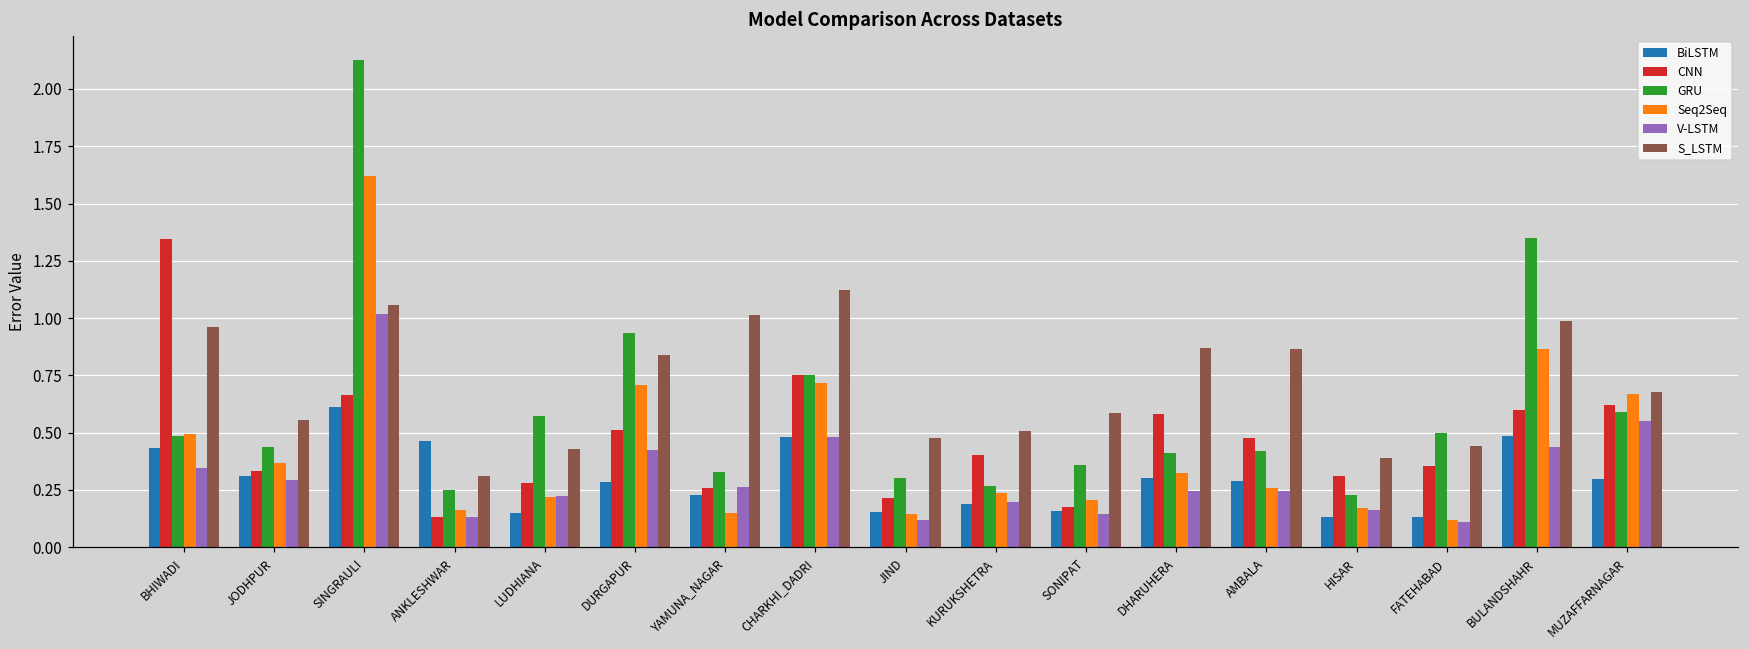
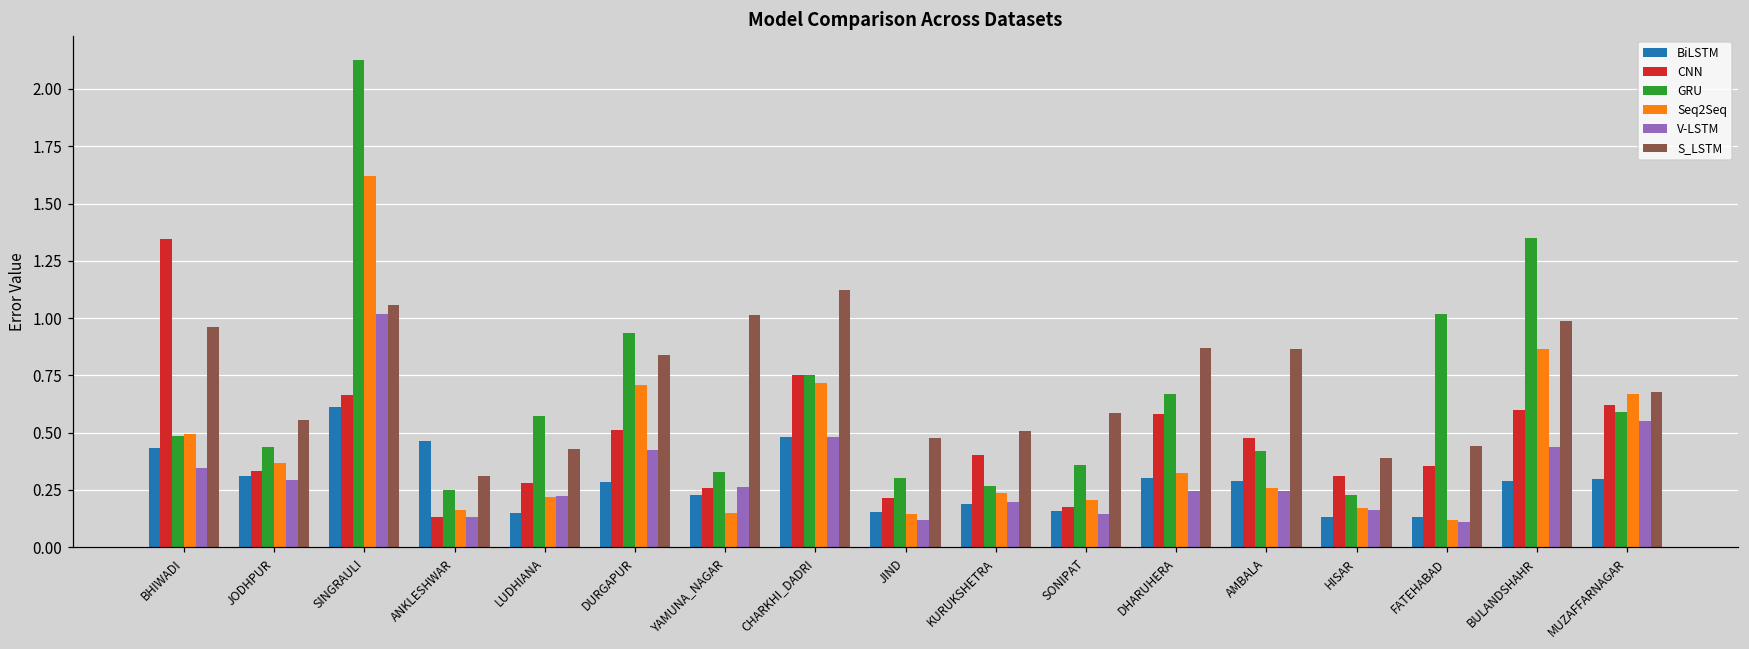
GRU, DHARUHERA: 0.41 -> 0.67
GRU, FATEHABAD: 0.50 -> 1.02
BiLSTM, BULANDSHAHR: 0.49 -> 0.29
